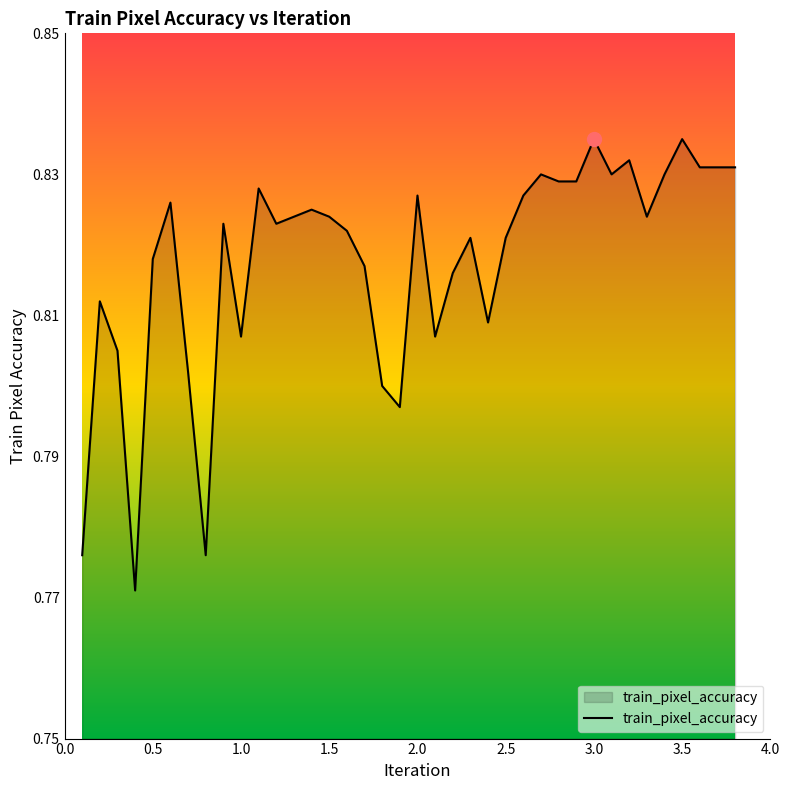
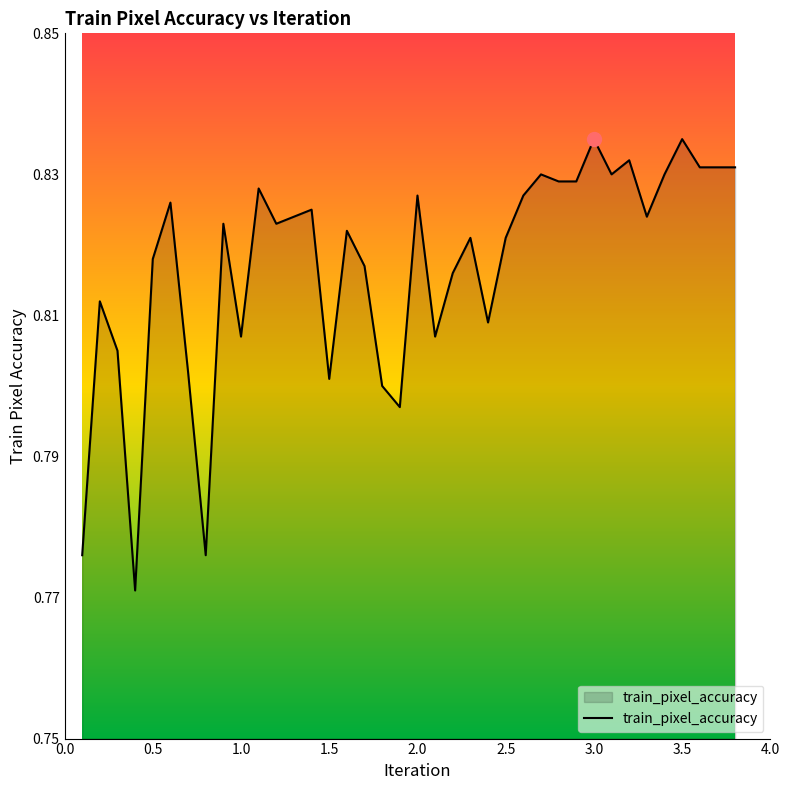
train_pixel_accuracy, 1.5: 0.824 -> 0.801
